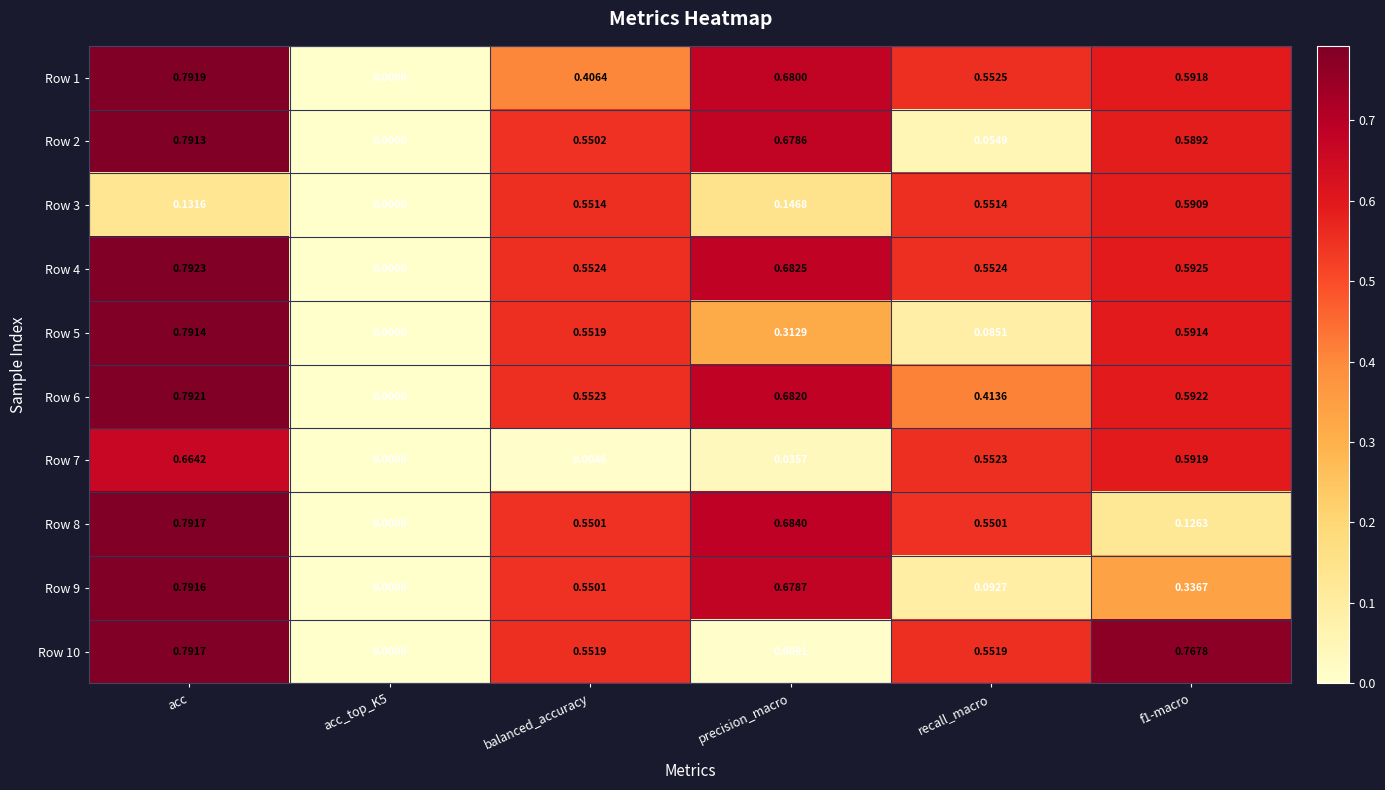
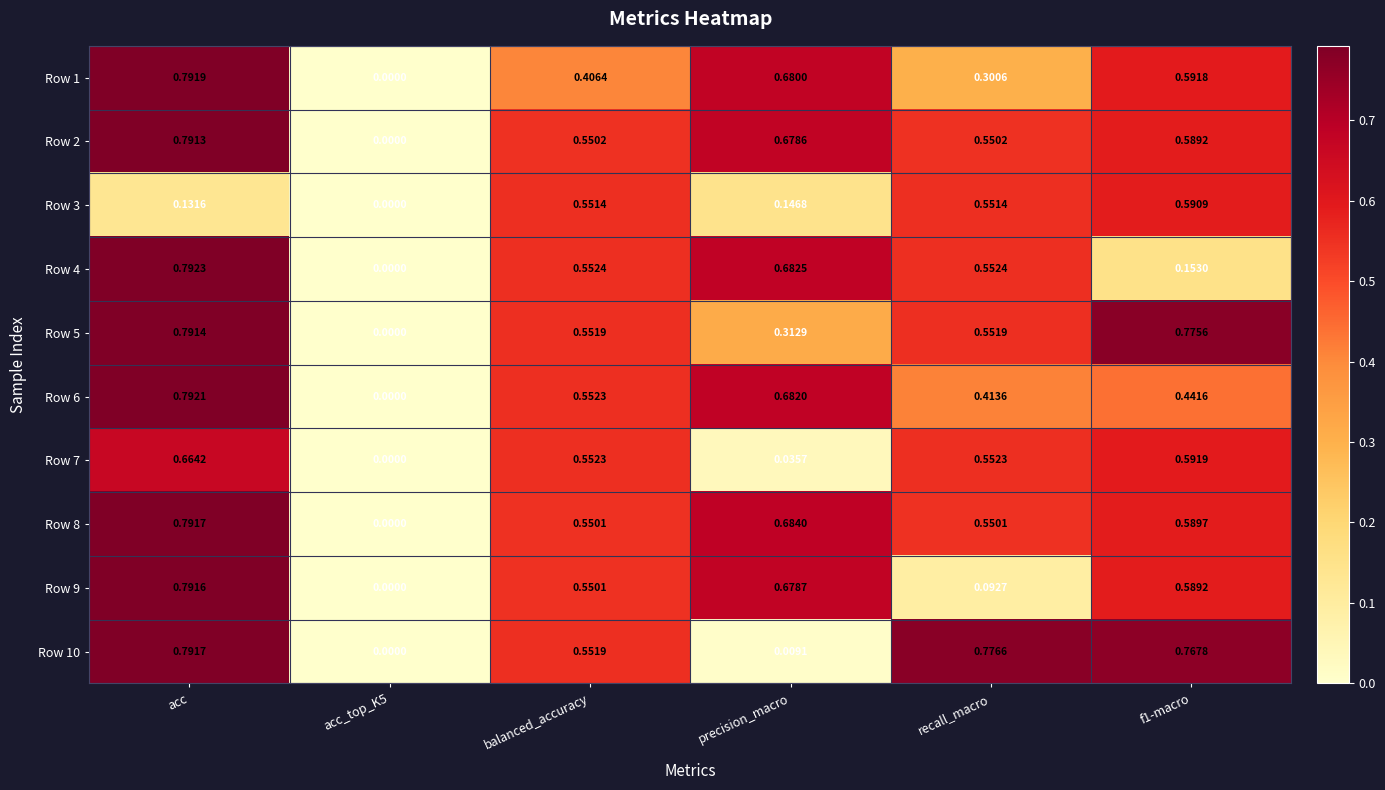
Row 1, recall_macro: 0.5525 -> 0.3006
Row 2, recall_macro: 0.0549 -> 0.5502
Row 4, f1-macro: 0.5925 -> 0.1530
Row 5, recall_macro: 0.0851 -> 0.5519
Row 5, f1-macro: 0.5914 -> 0.7756
Row 6, f1-macro: 0.5922 -> 0.4416
Row 7, balanced_accuracy: 0.0046 -> 0.5523
Row 8, f1-macro: 0.1263 -> 0.5897
Row 9, f1-macro: 0.3367 -> 0.5892
Row 10, recall_macro: 0.5519 -> 0.7766
